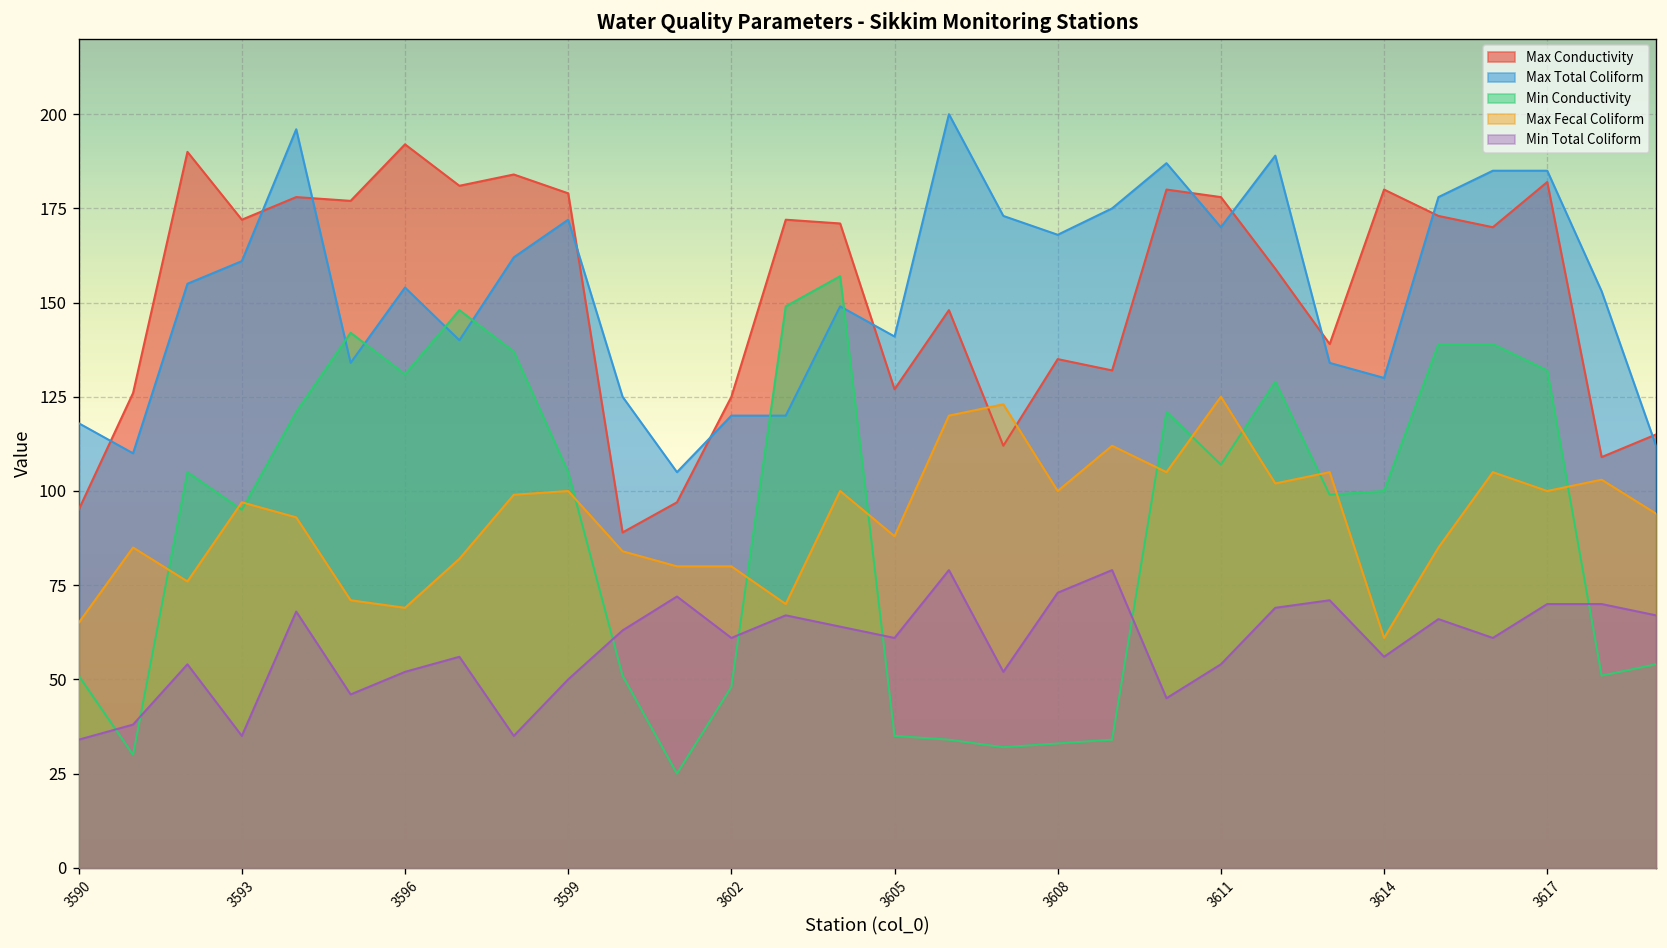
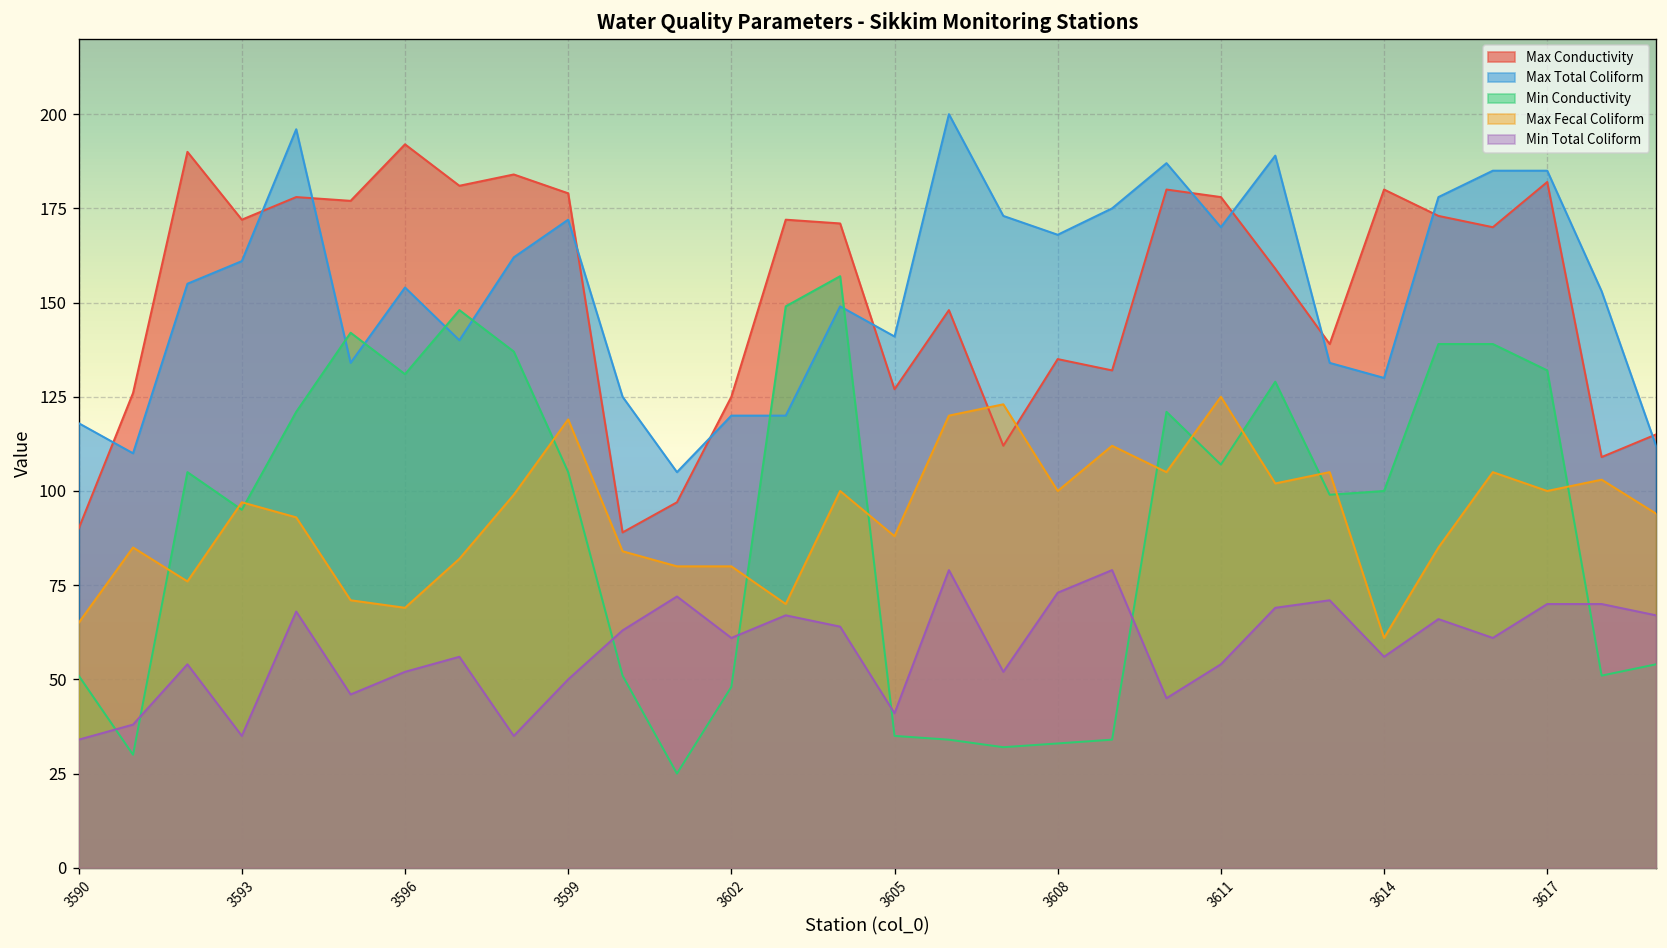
Max Conductivity, 3590: 95 -> 90
Max Fecal Coliform, 3599: 100 -> 119
Min Total Coliform, 3605: 61 -> 41
